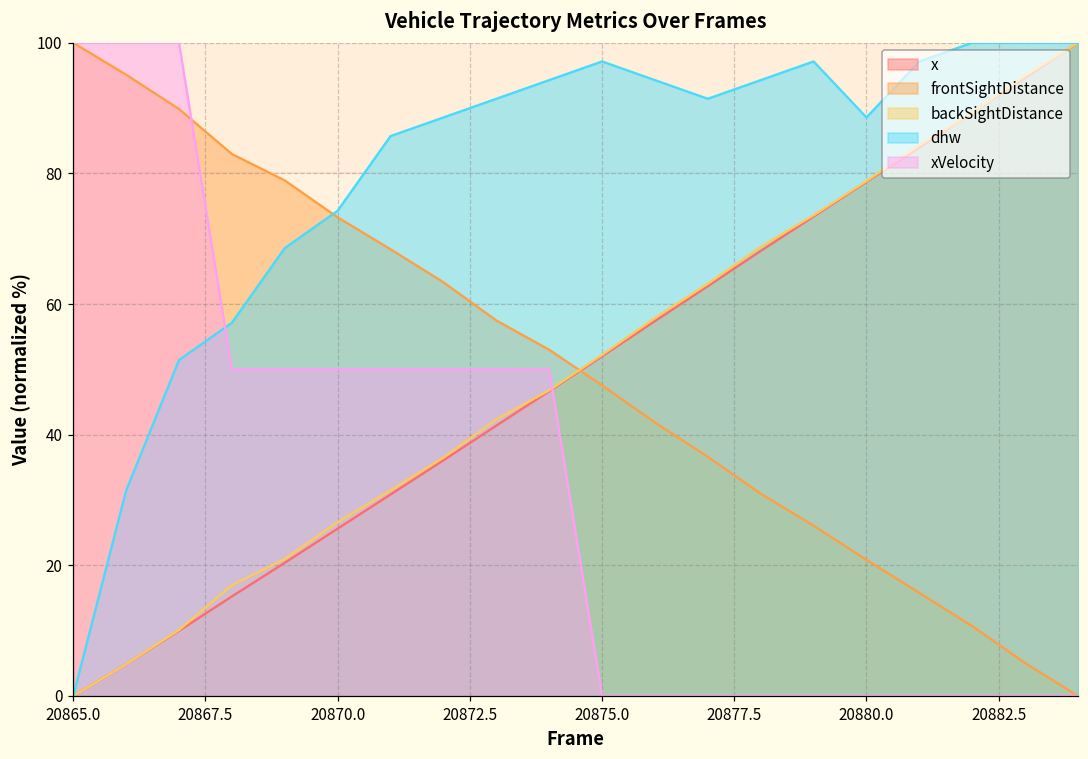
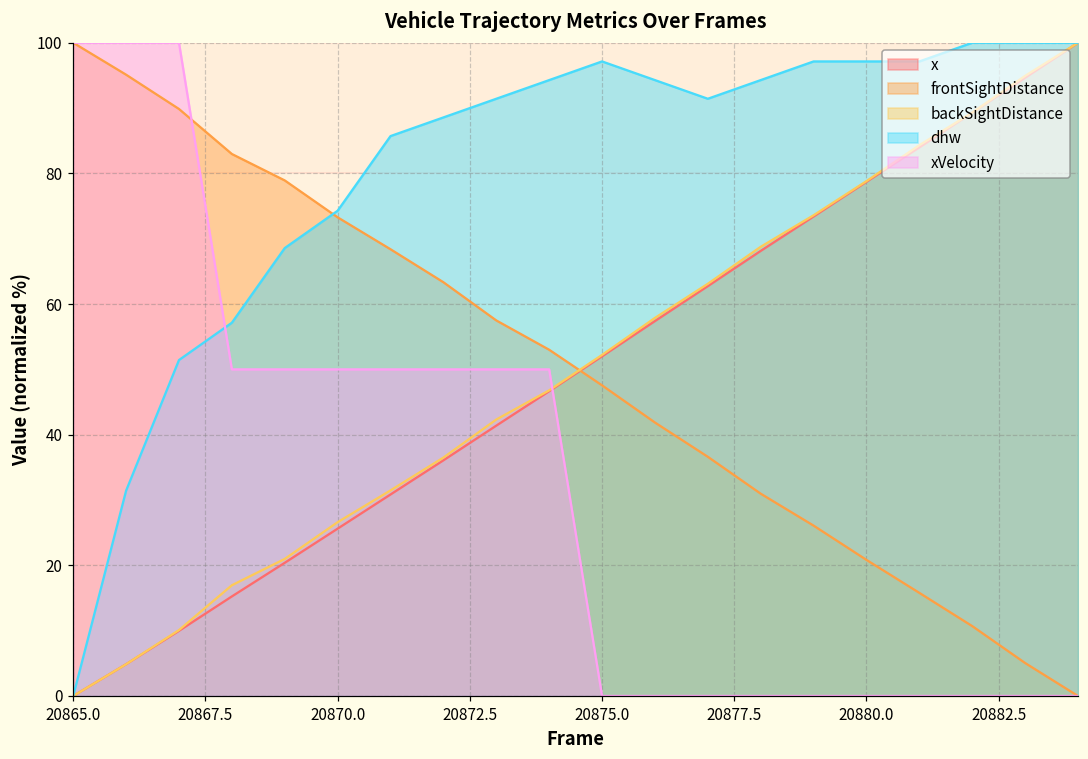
dhw, 20880.0: 89 -> 97
